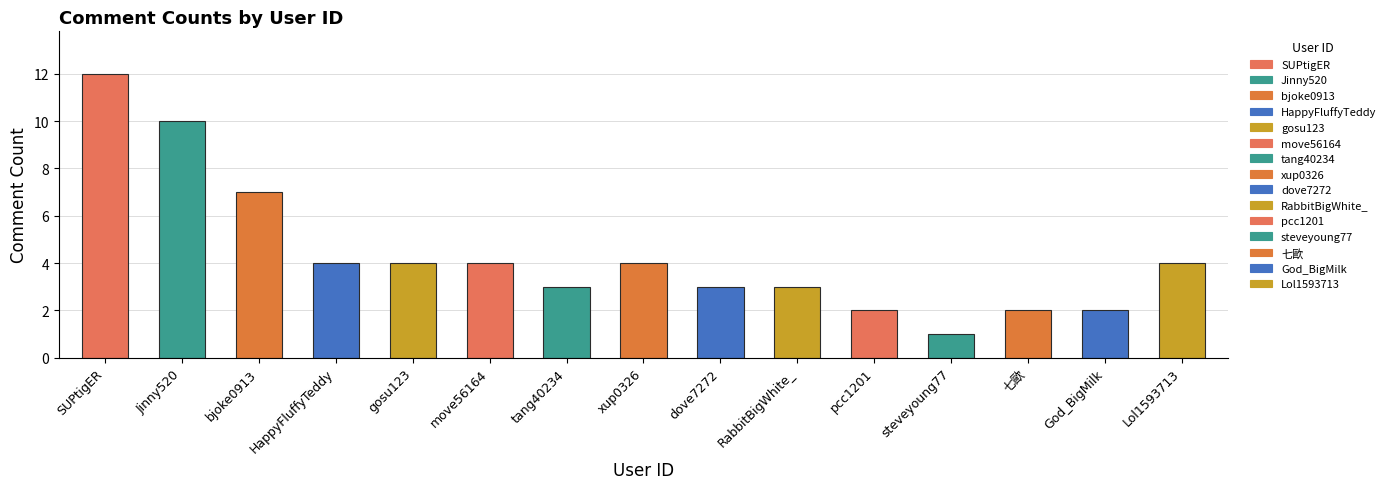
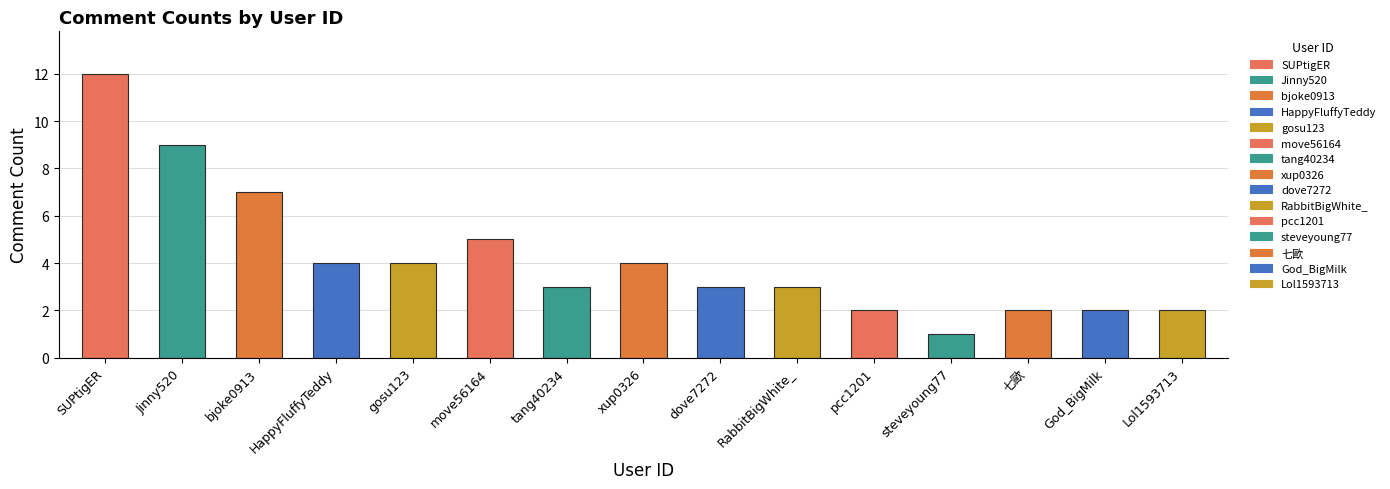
Jinny520: 10 -> 9
move56164: 4 -> 5
Lol1593713: 4 -> 2
